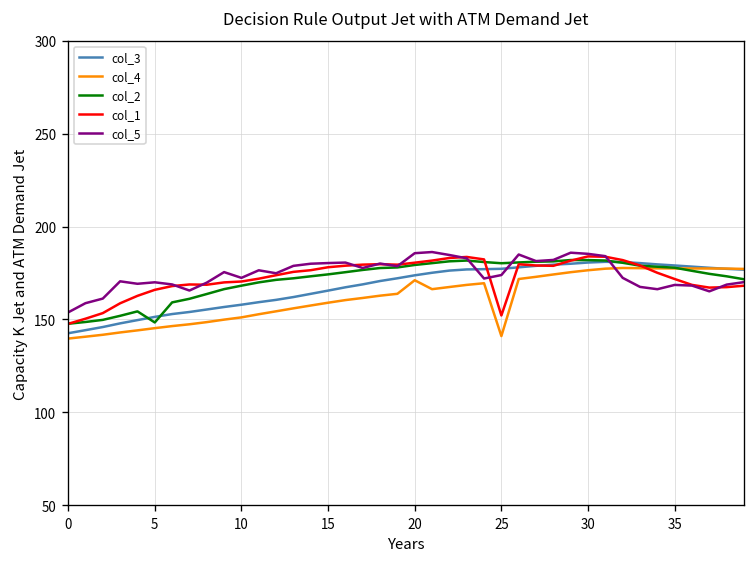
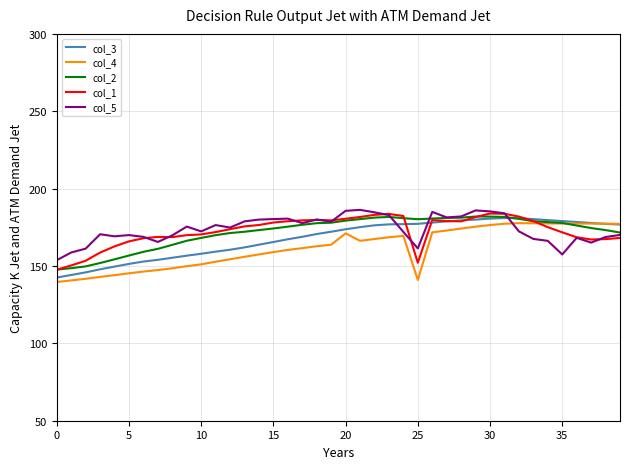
col_2, 5: 148 -> 157
col_5, 25: 174 -> 161
col_5, 35: 169 -> 157
